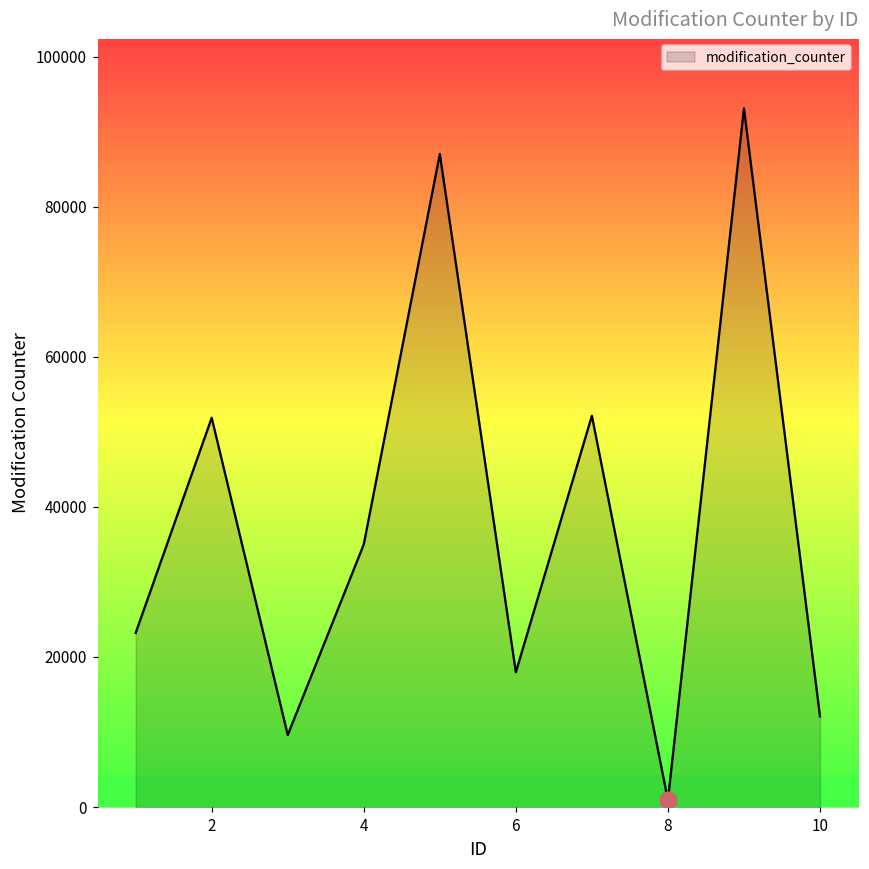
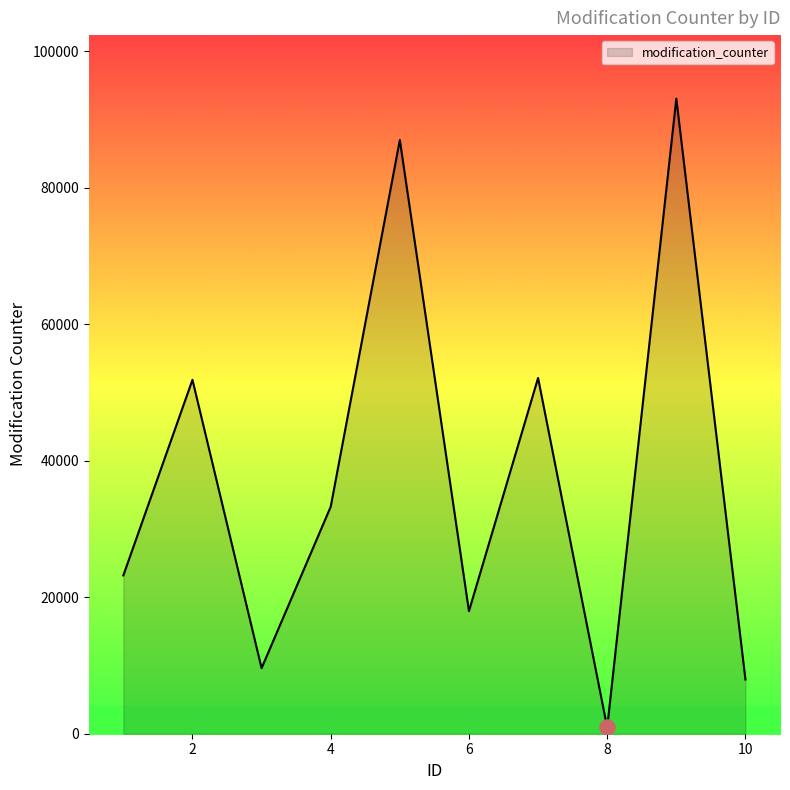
modification_counter, 4: 35000 -> 33000
modification_counter, 10: 12000 -> 8000
